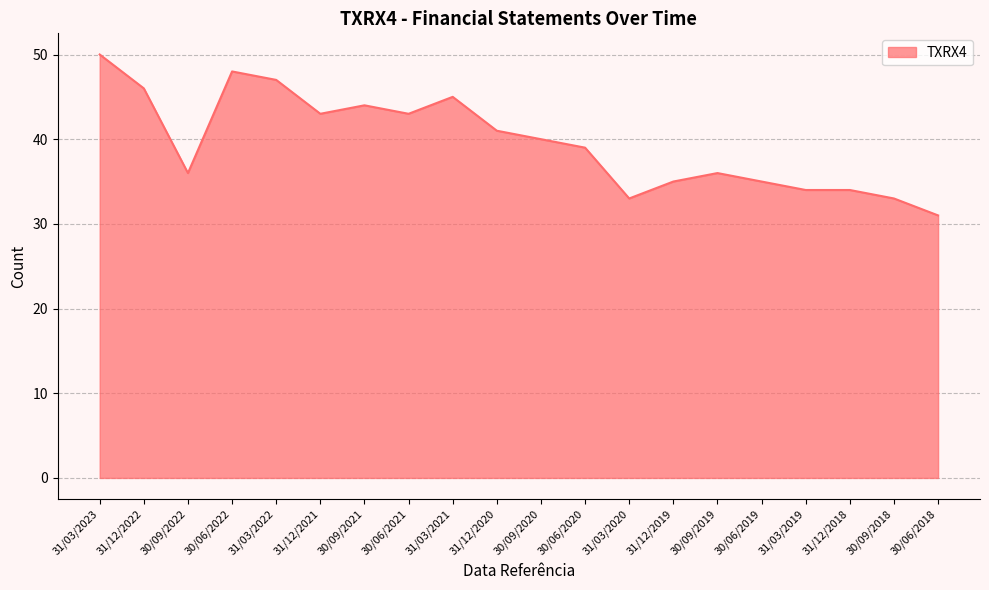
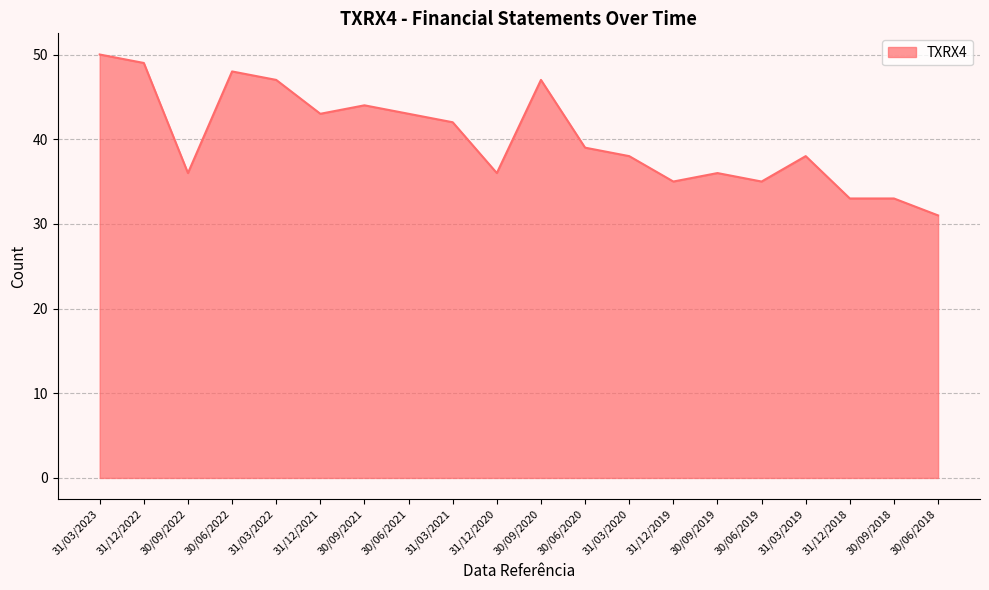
31/12/2022: 46 -> 49
31/03/2021: 45 -> 42
31/12/2020: 41 -> 36
30/09/2020: 40 -> 47
31/03/2020: 33 -> 38
31/03/2019: 34 -> 38
31/12/2018: 34 -> 33
